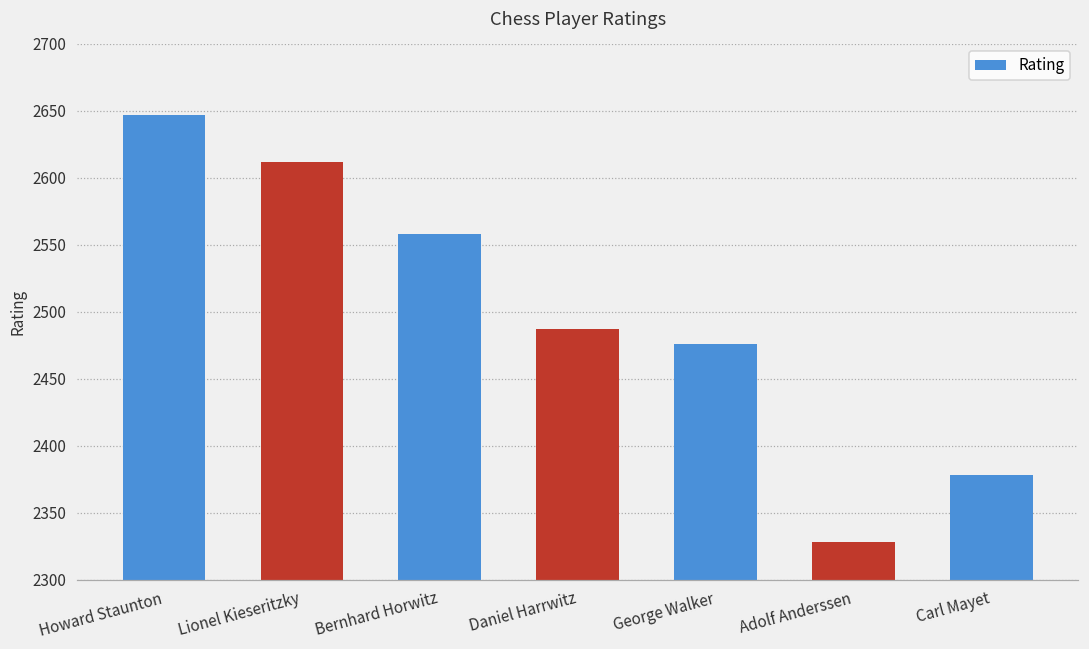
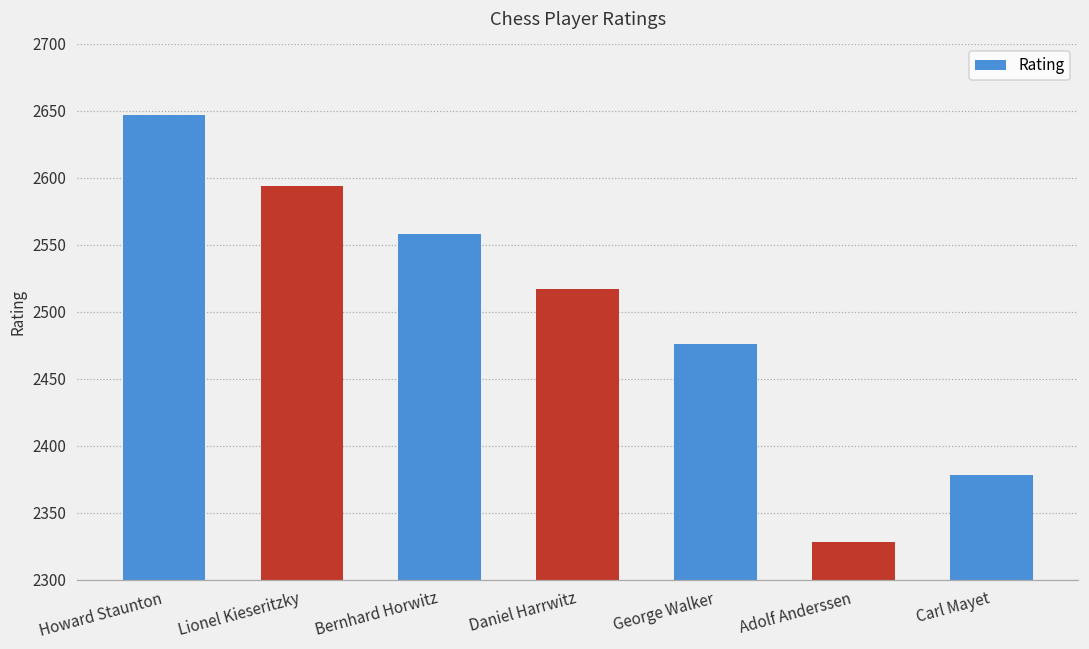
Lionel Kieseritzky: 2612 -> 2594
Daniel Harrwitz: 2487 -> 2517
